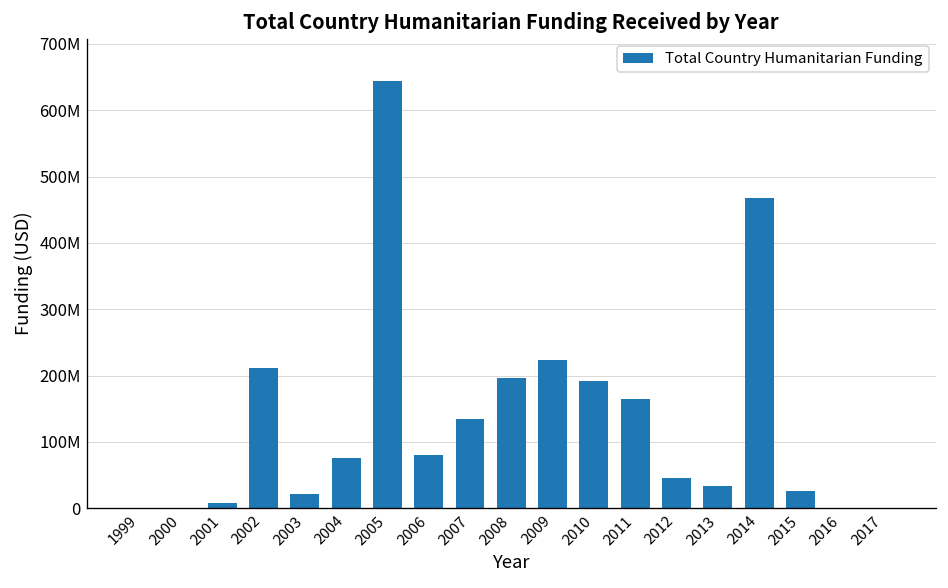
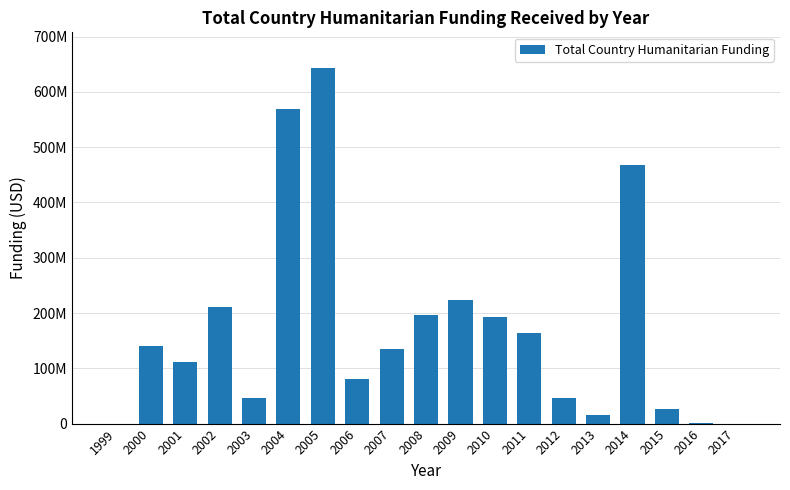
2000: 0 -> 140000000
2001: 10000000 -> 110000000
2003: 20000000 -> 50000000
2004: 80000000 -> 570000000
2013: 30000000 -> 20000000
